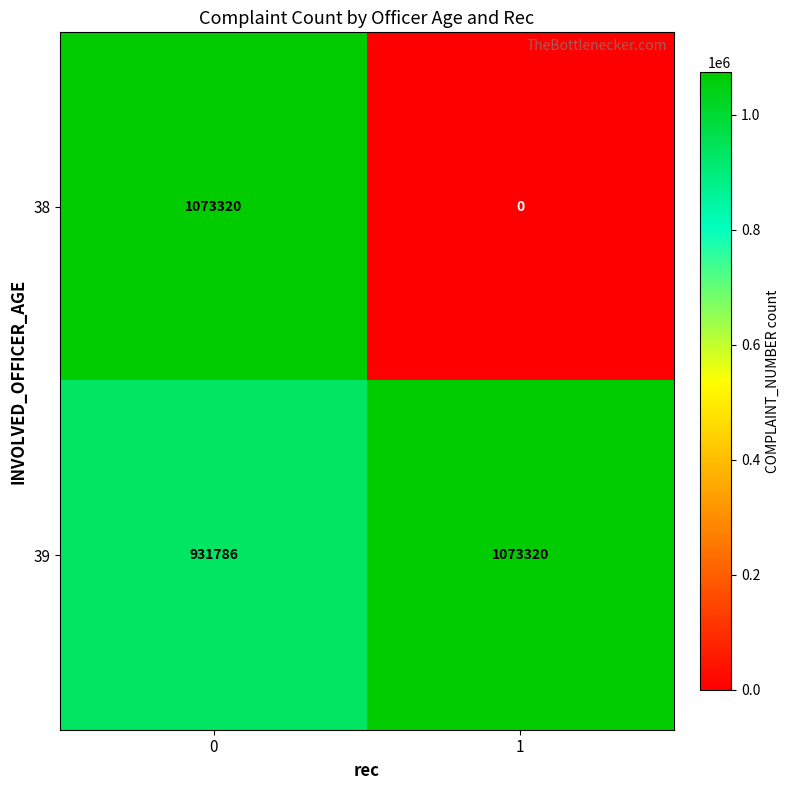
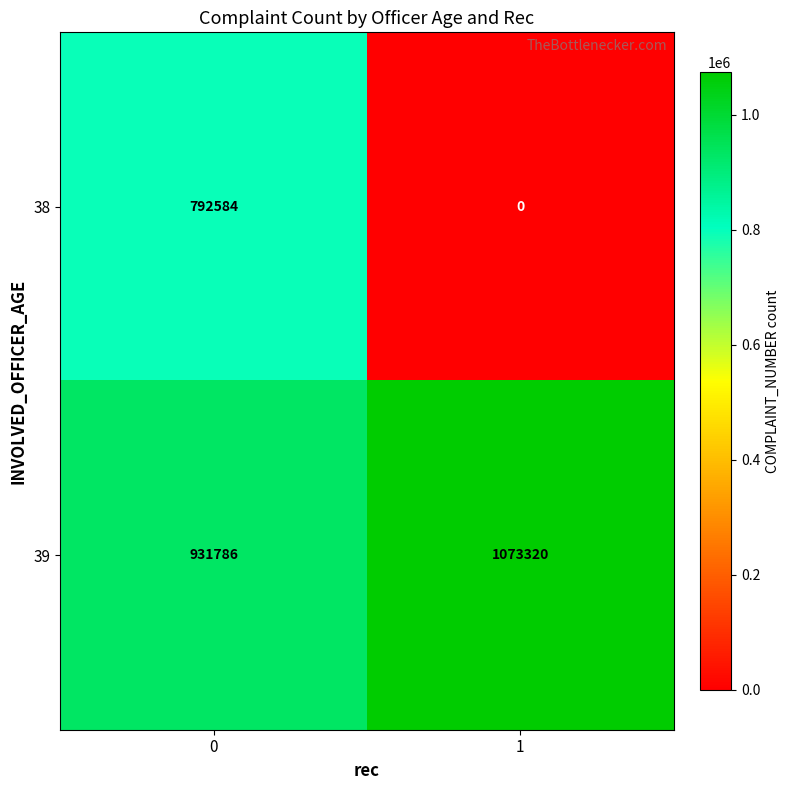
38, 0: 1073320 -> 792584
